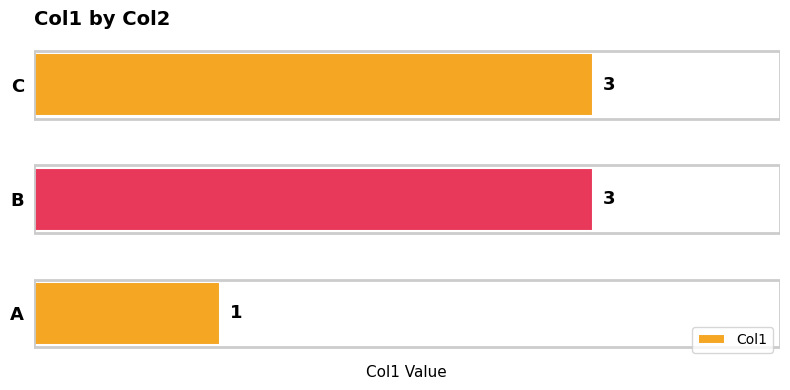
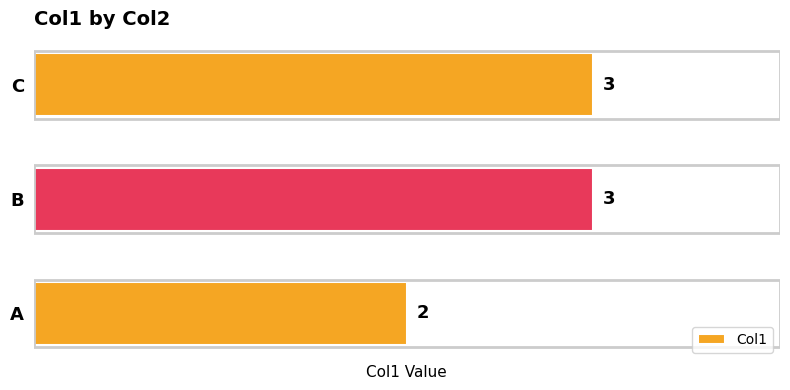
A: 1 -> 2
